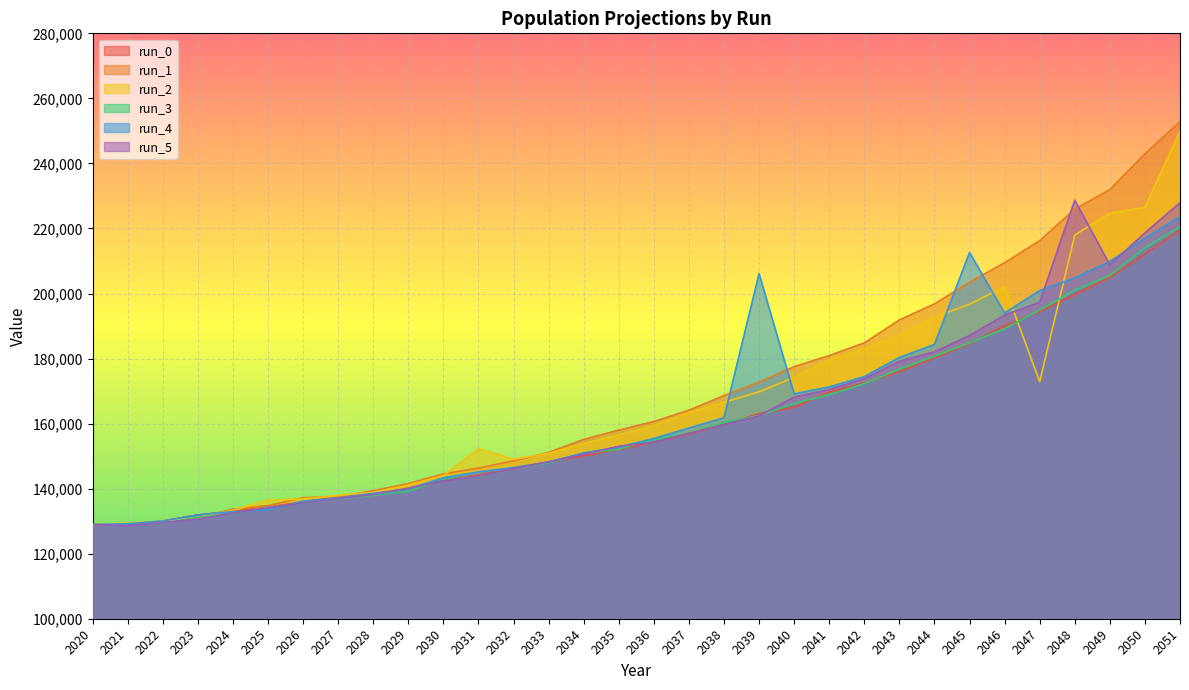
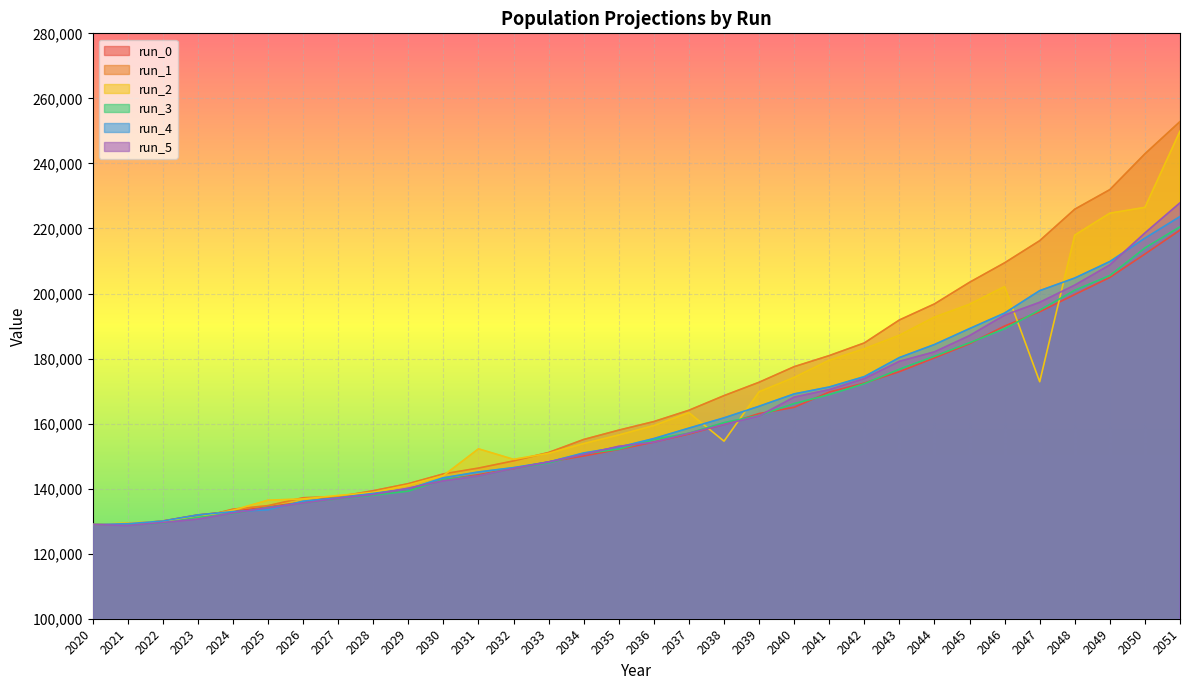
run_2, 2038: 167,000 -> 155,000
run_4, 2039: 206,000 -> 165,000
run_4, 2045: 213,000 -> 189,000
run_5, 2048: 229,000 -> 203,000
